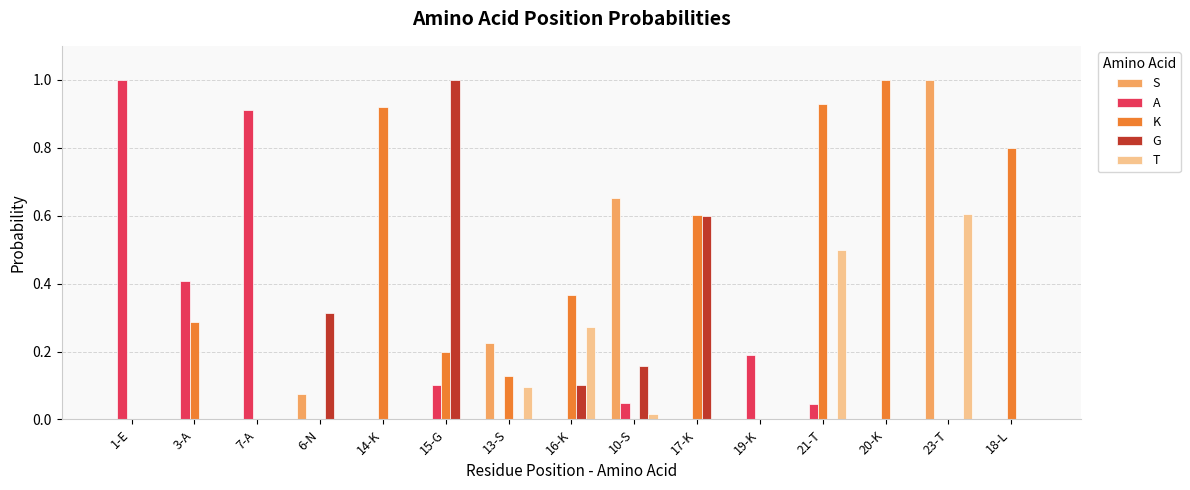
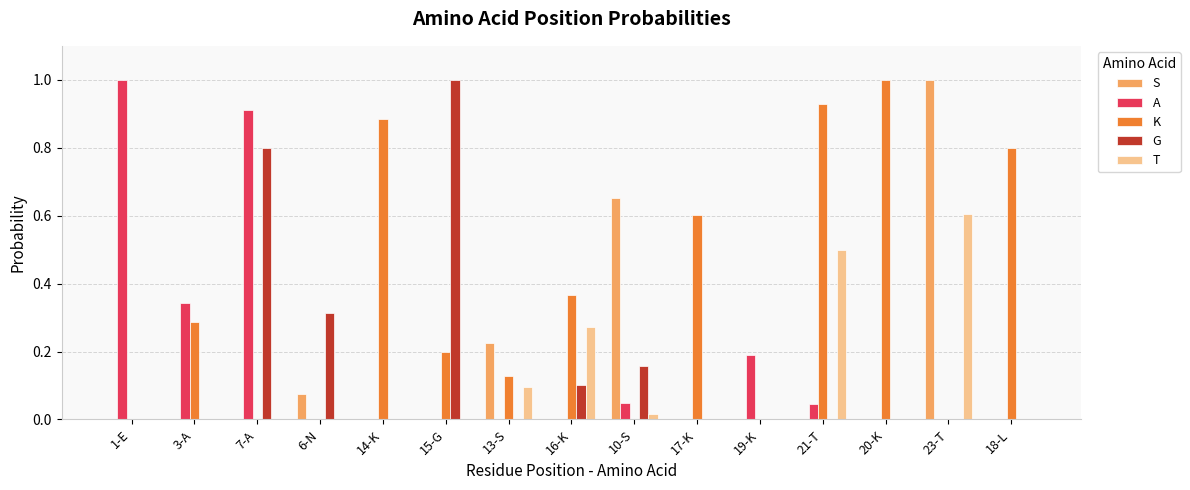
A, 3-A: 0.41 -> 0.34
G, 7-A: 0.0 -> 0.8
K, 14-K: 0.92 -> 0.89
A, 15-G: 0.1 -> 0.0
G, 17-K: 0.6 -> 0.0
